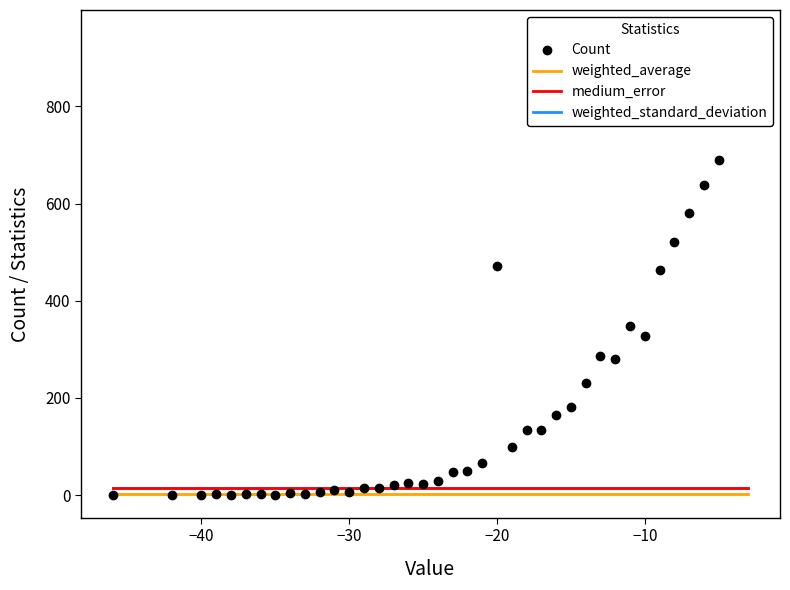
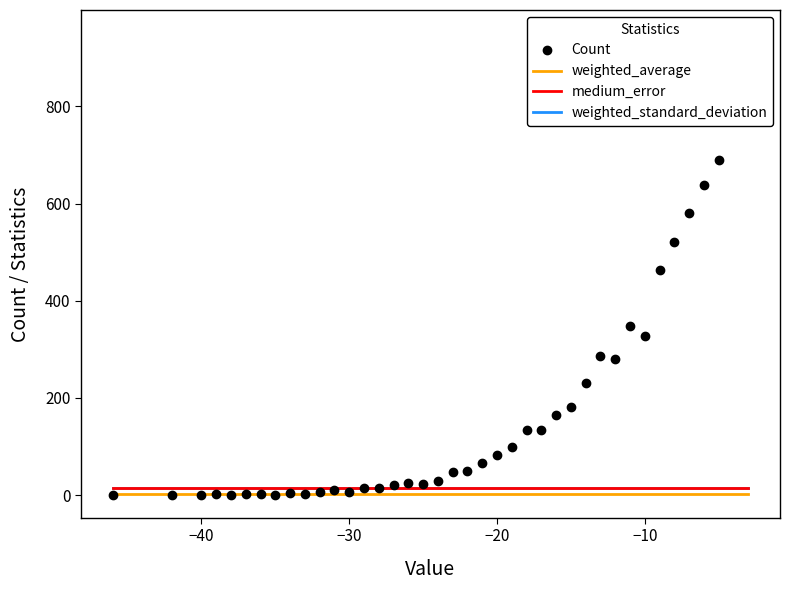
Count, −20: 470 -> 80
